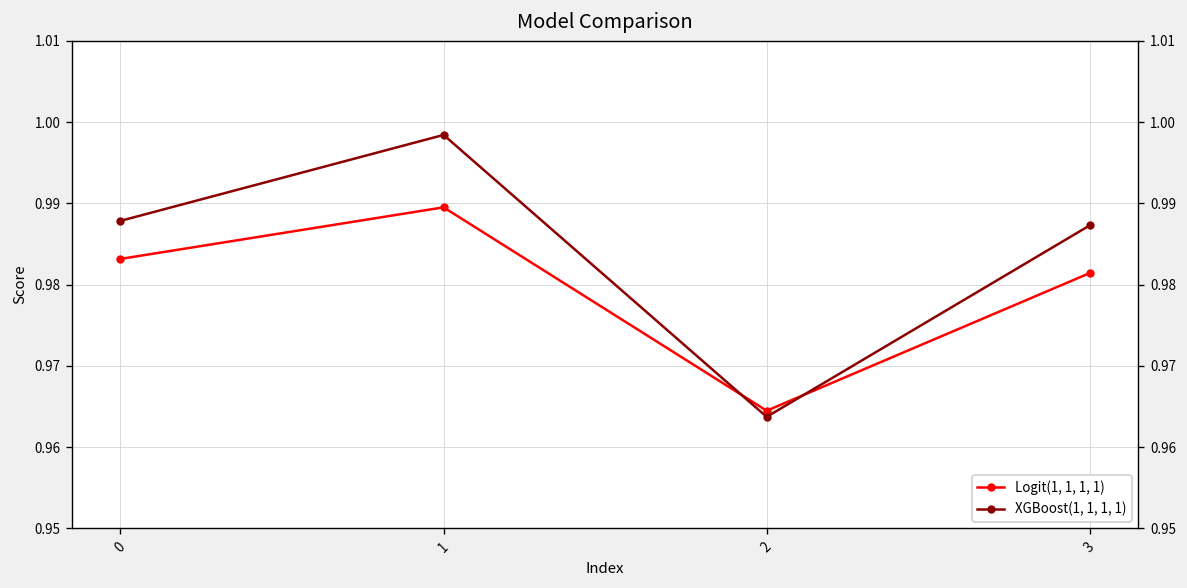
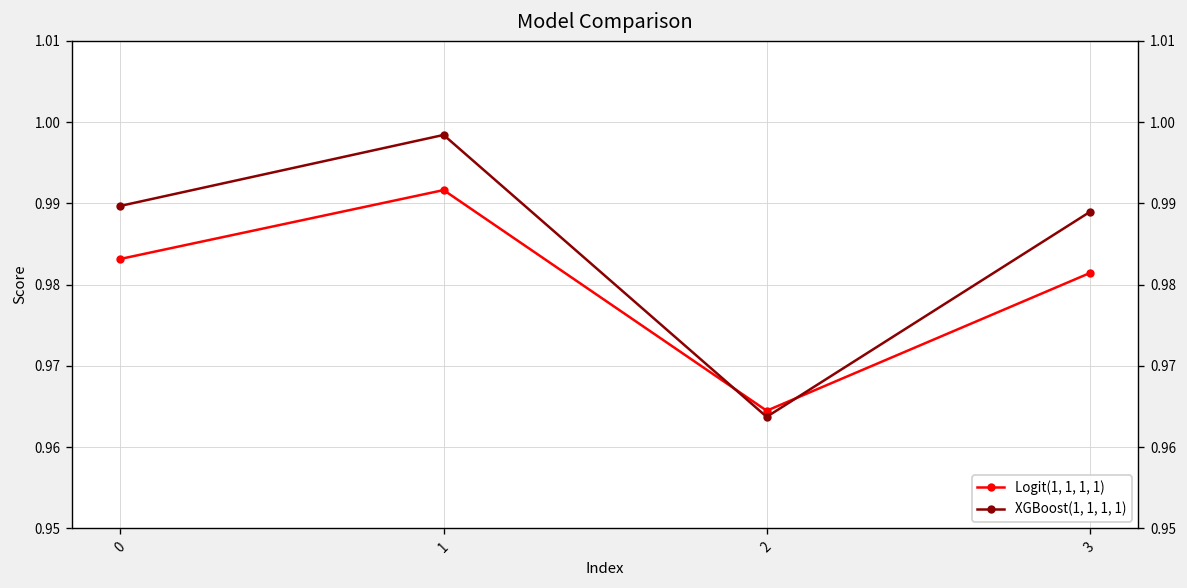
XGBoost(1, 1, 1, 1), 0: 0.988 -> 0.990
Logit(1, 1, 1, 1), 1: 0.990 -> 0.992
XGBoost(1, 1, 1, 1), 3: 0.987 -> 0.989
